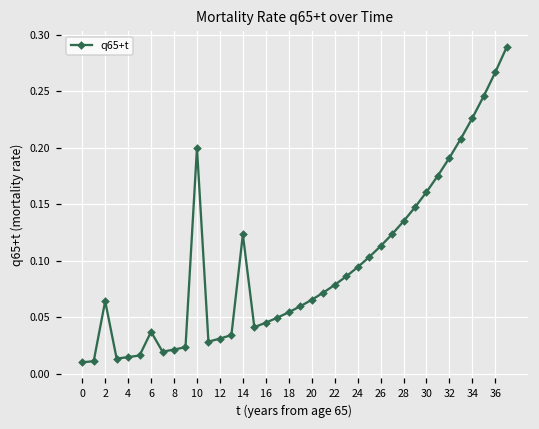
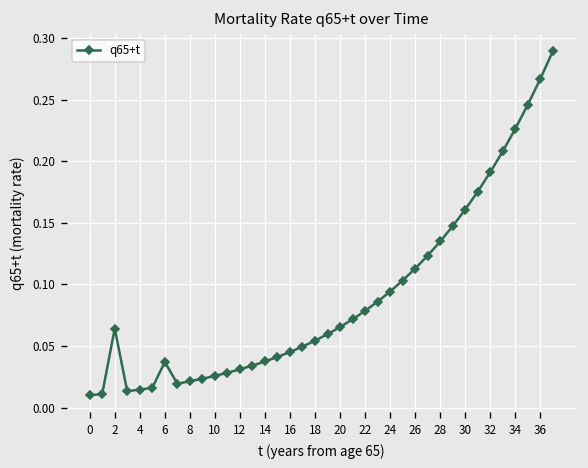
10: 0.200 -> 0.026
14: 0.123 -> 0.037
